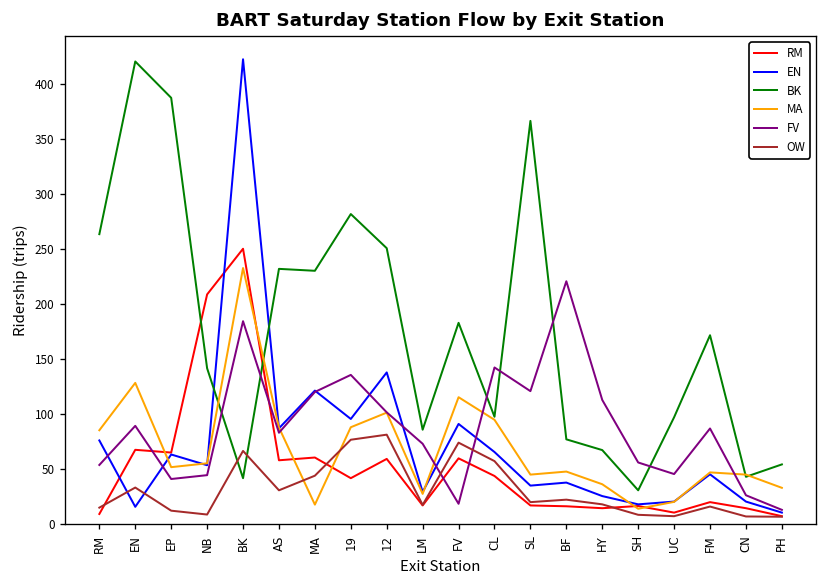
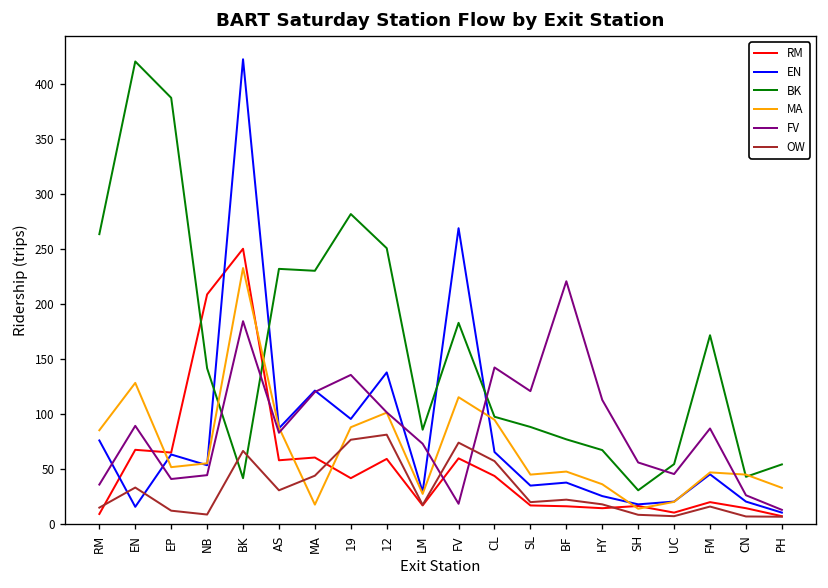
FV, RM: 50 -> 40
EN, FV: 90 -> 270
BK, SL: 370 -> 90
BK, UC: 100 -> 50
